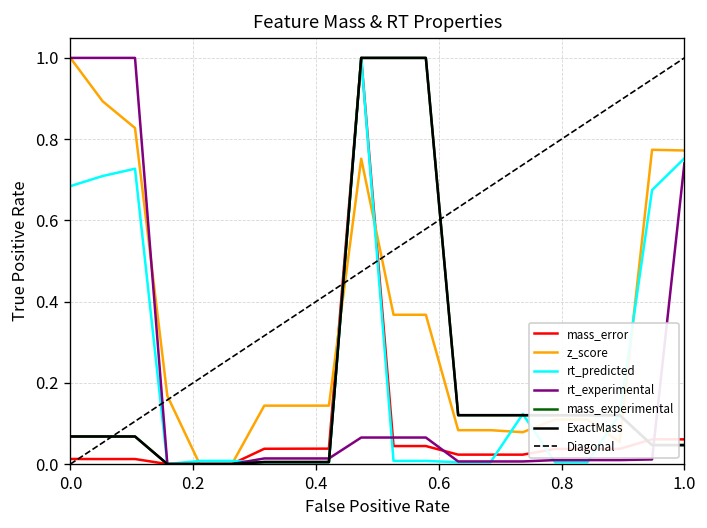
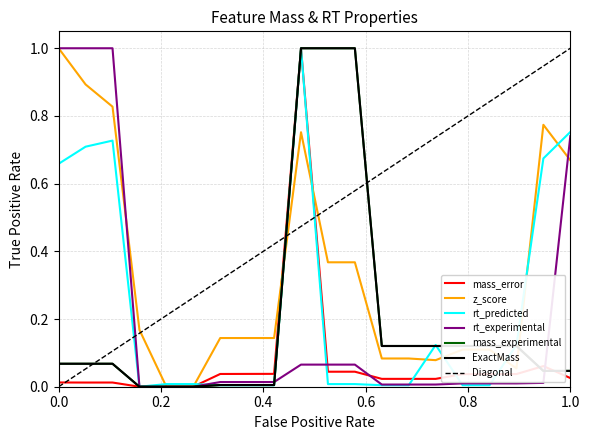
rt_predicted, 0.0: 0.68 -> 0.66
mass_error, 1.0: 0.06 -> 0.03
z_score, 1.0: 0.77 -> 0.67
